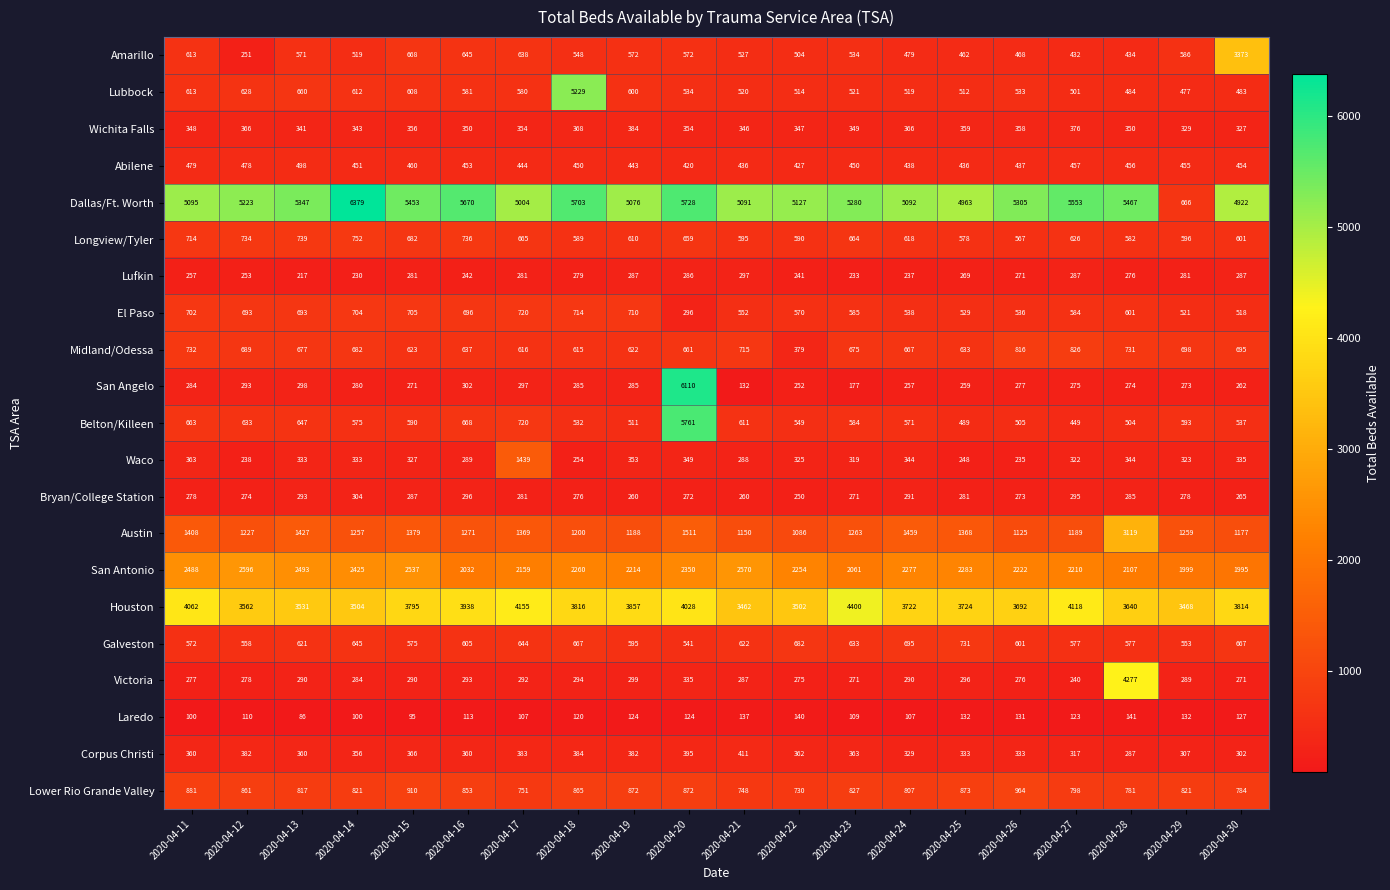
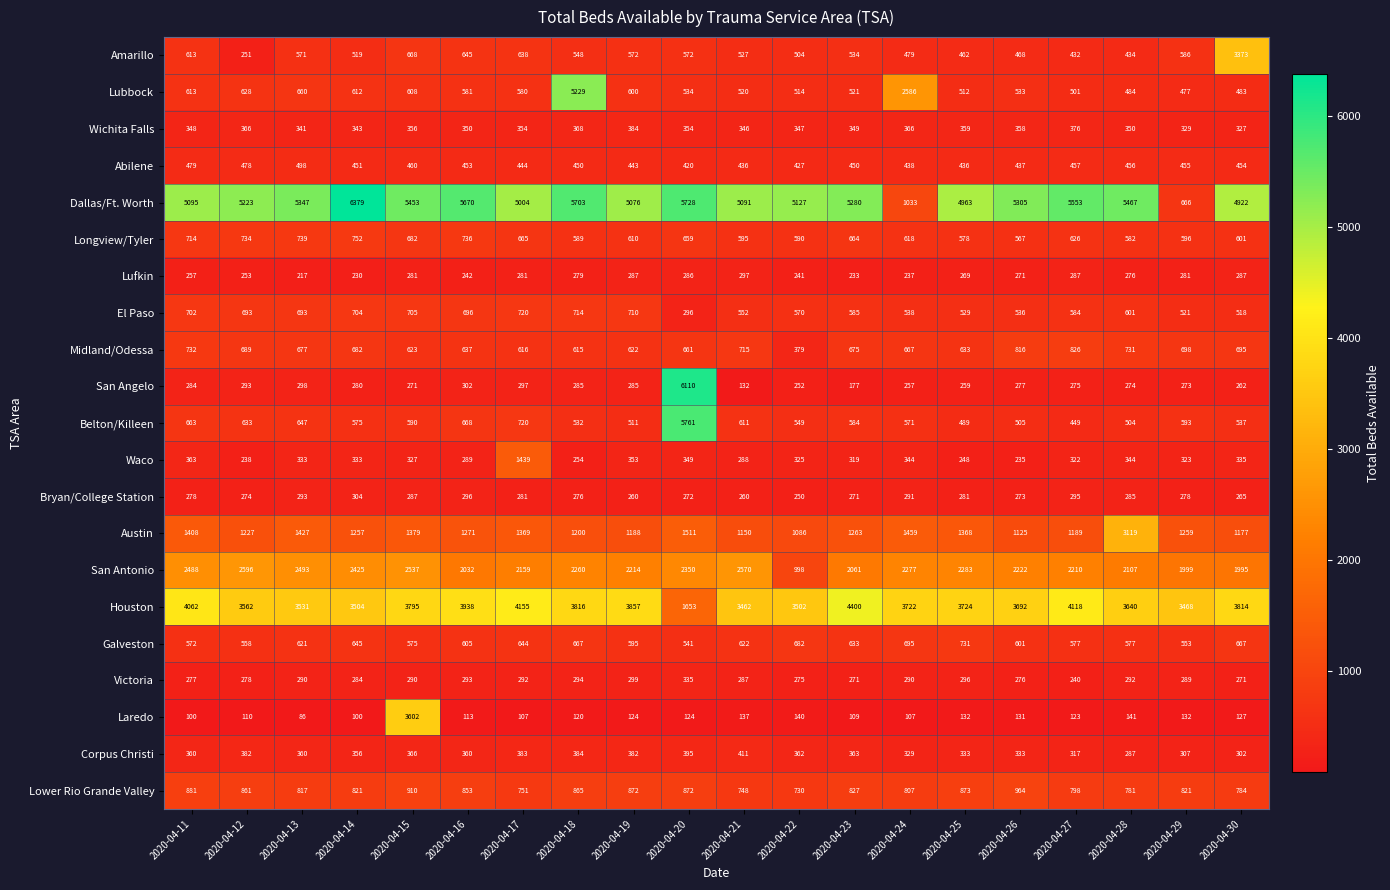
Lubbock, 2020-04-24: 519 -> 2586
Dallas/Ft. Worth, 2020-04-24: 5092 -> 1033
San Antonio, 2020-04-22: 2254 -> 998
Houston, 2020-04-20: 4028 -> 1653
Victoria, 2020-04-28: 4277 -> 292
Laredo, 2020-04-15: 95 -> 3602
